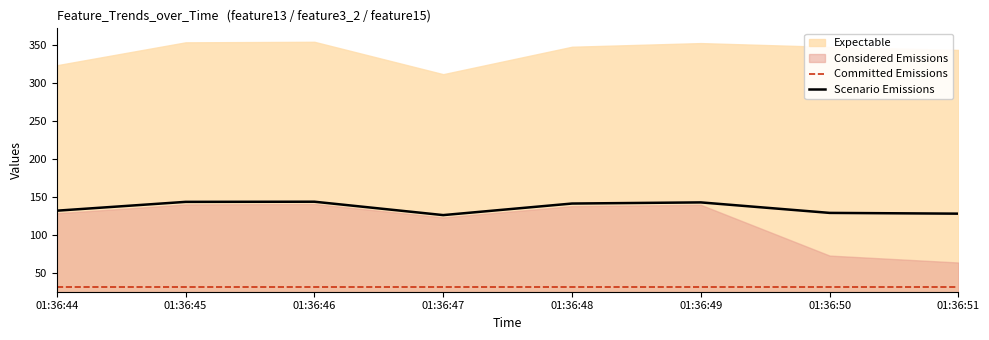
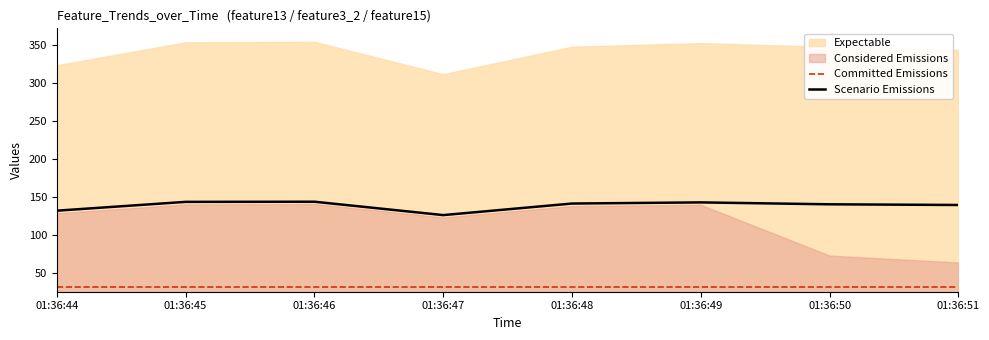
Scenario Emissions, 01:36:50: 130 -> 140
Scenario Emissions, 01:36:51: 130 -> 140
